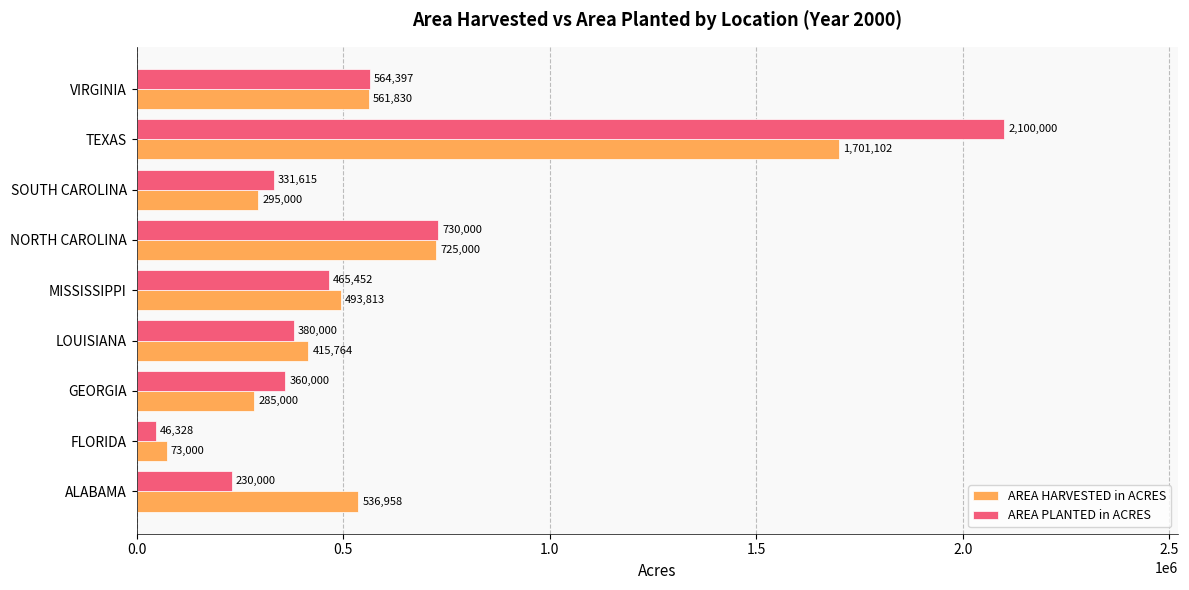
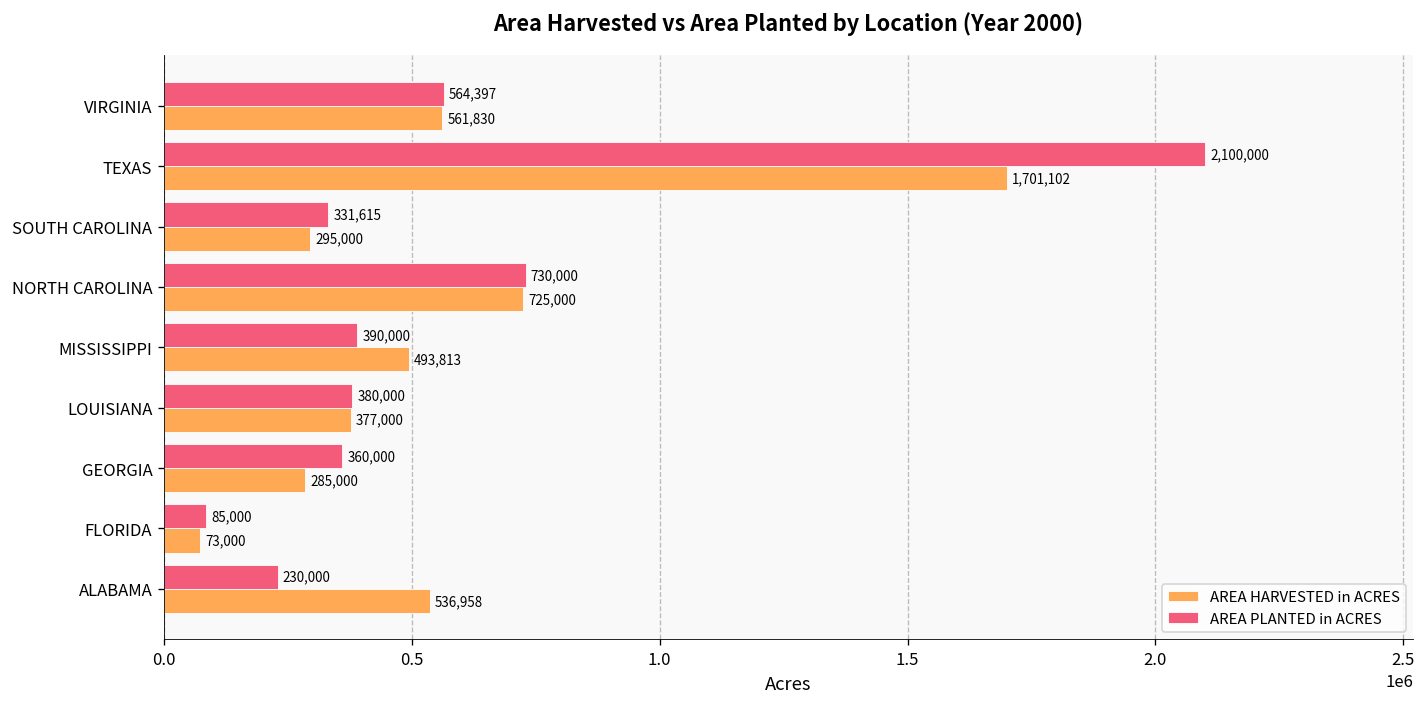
AREA PLANTED in ACRES, MISSISSIPPI: 465,452 -> 390,000
AREA HARVESTED in ACRES, LOUISIANA: 415,764 -> 377,000
AREA PLANTED in ACRES, FLORIDA: 46,328 -> 85,000
